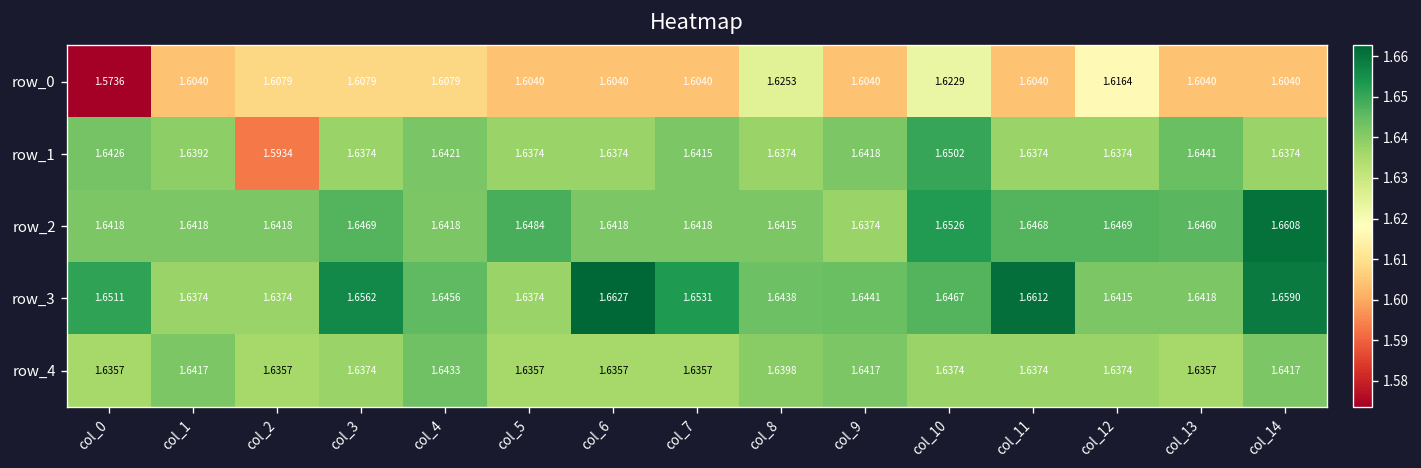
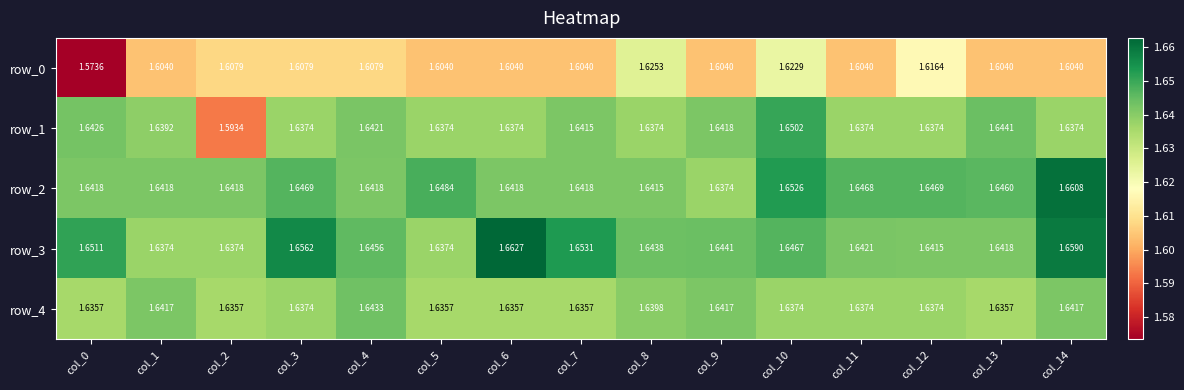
row_3, col_11: 1.6612 -> 1.6421
